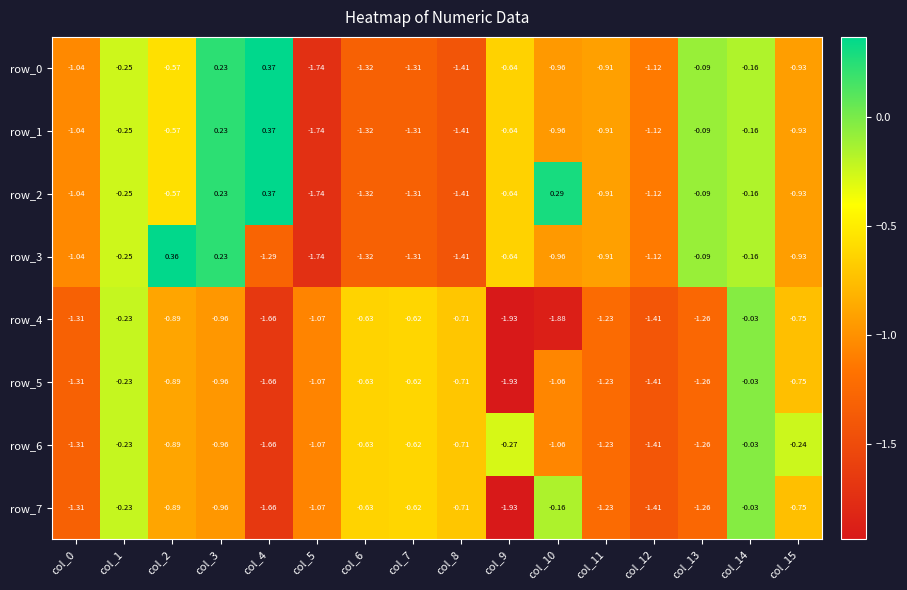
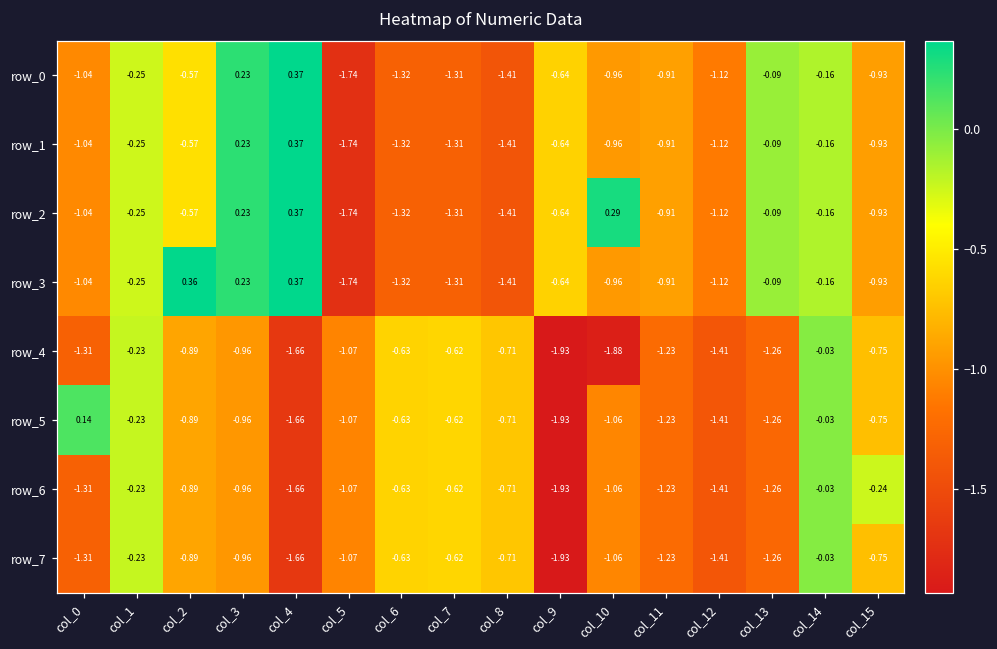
row_3, col_4: -1.29 -> 0.37
row_5, col_0: -1.31 -> 0.14
row_6, col_9: -0.27 -> -1.93
row_7, col_10: -0.16 -> -1.06
